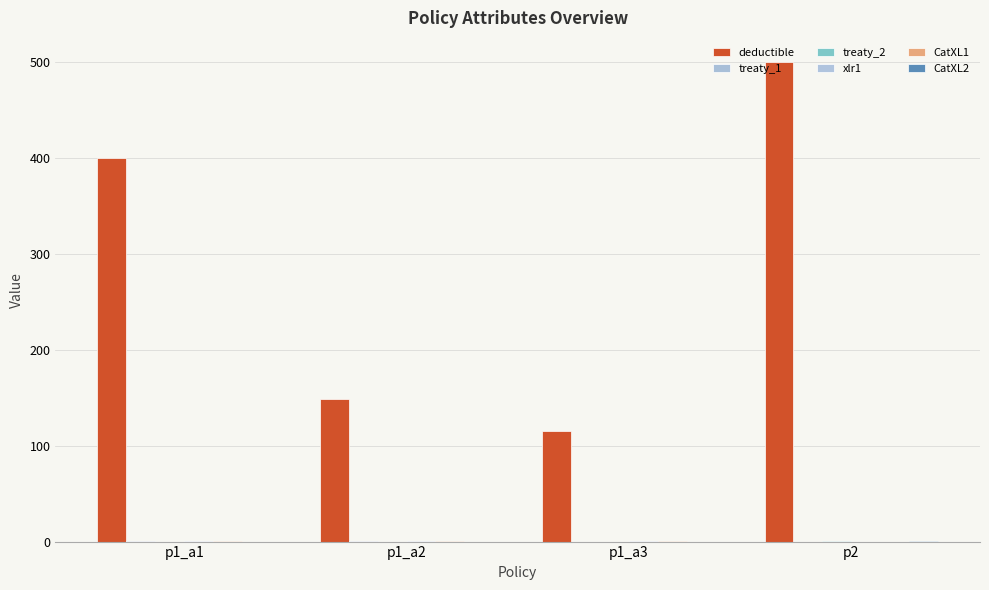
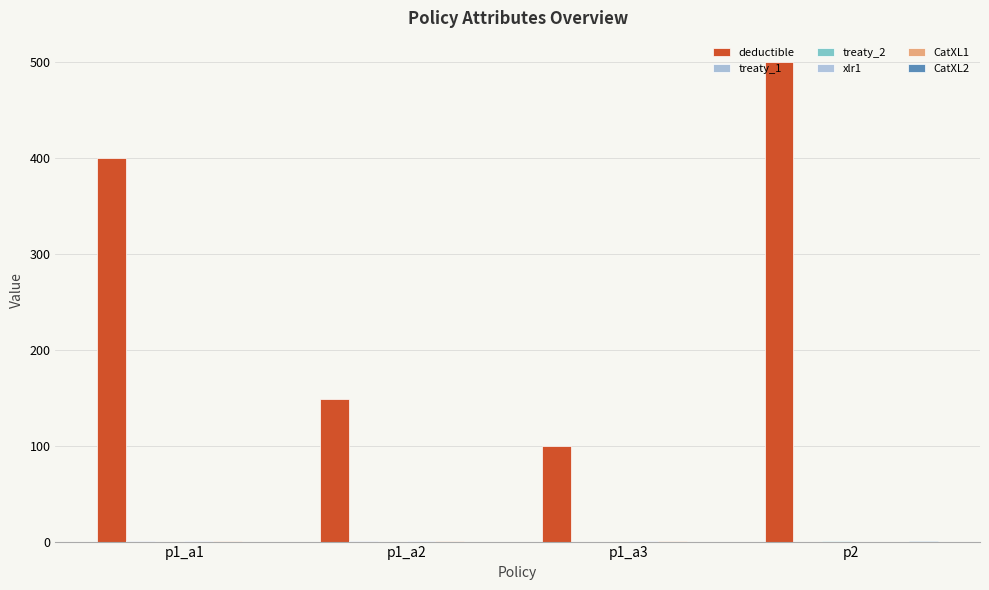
deductible, p1_a3: 120 -> 100
